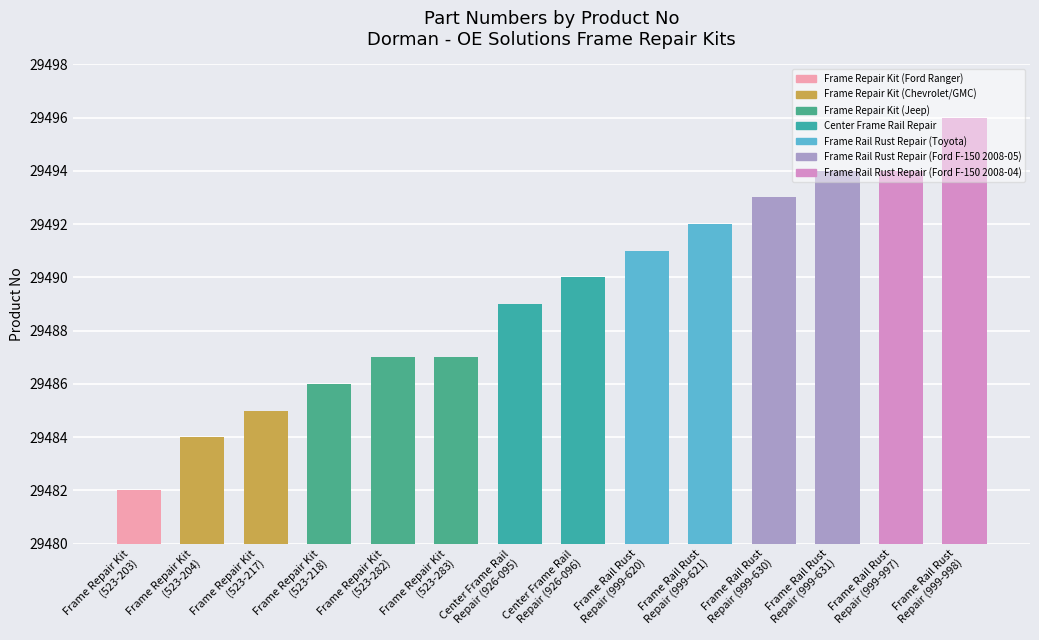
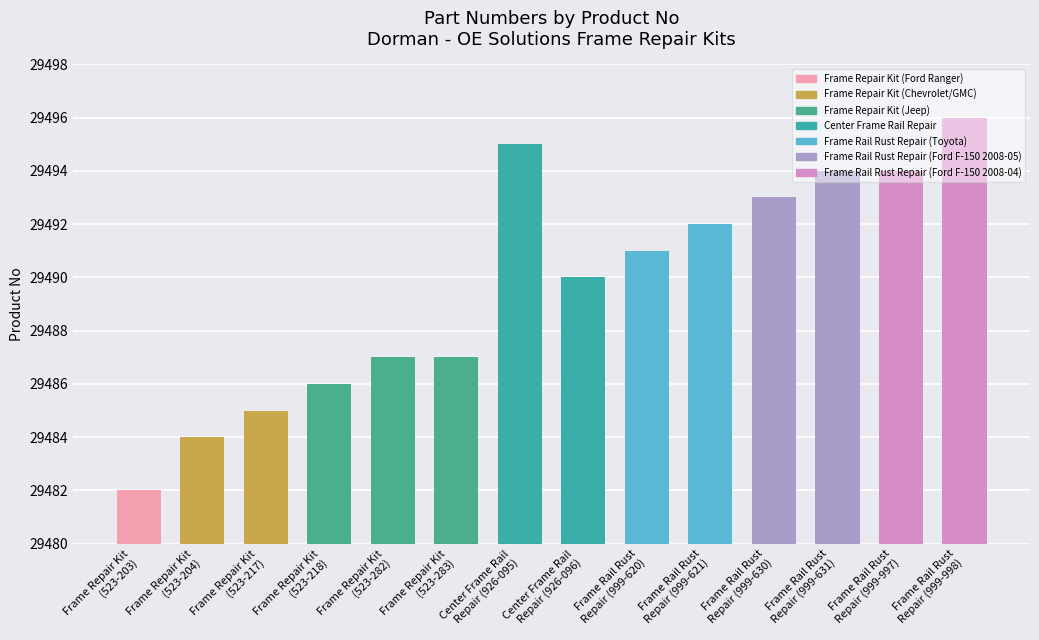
Center Frame Rail Repair (926-095): 29489 -> 29495
